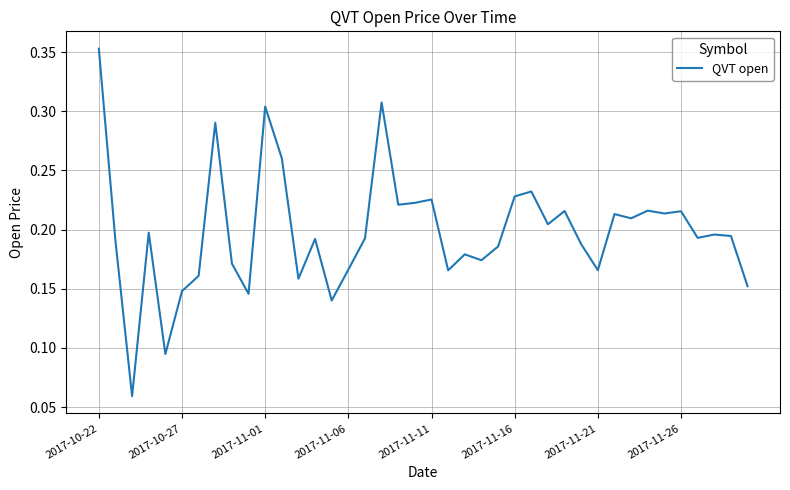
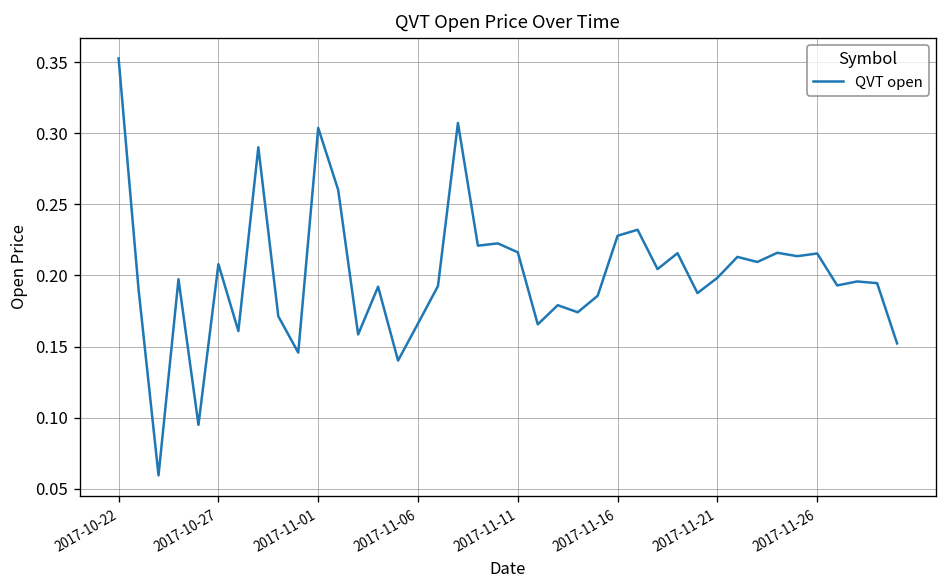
2017-10-27: 0.148 -> 0.208
2017-11-11: 0.225 -> 0.216
2017-11-21: 0.166 -> 0.198
